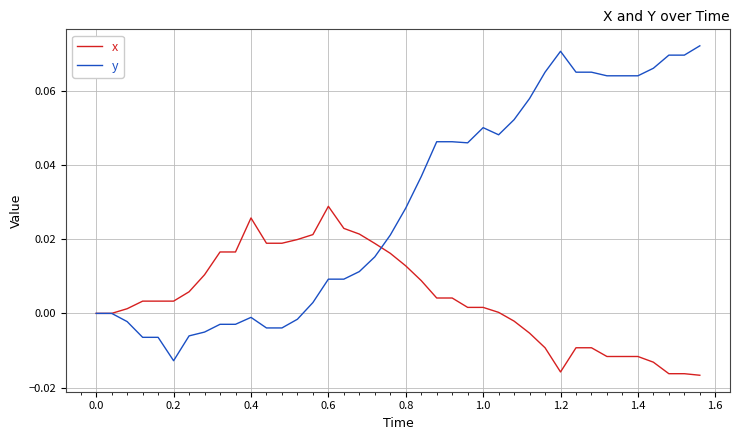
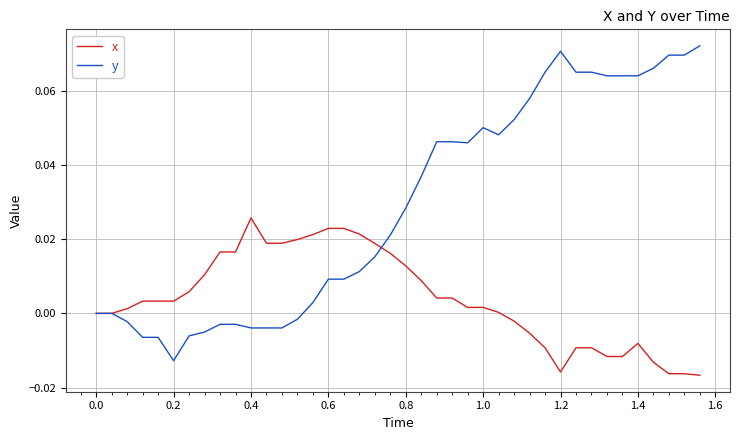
y, 0.4: -0.001 -> -0.004
x, 0.6: 0.029 -> 0.023
x, 1.4: -0.012 -> -0.008
